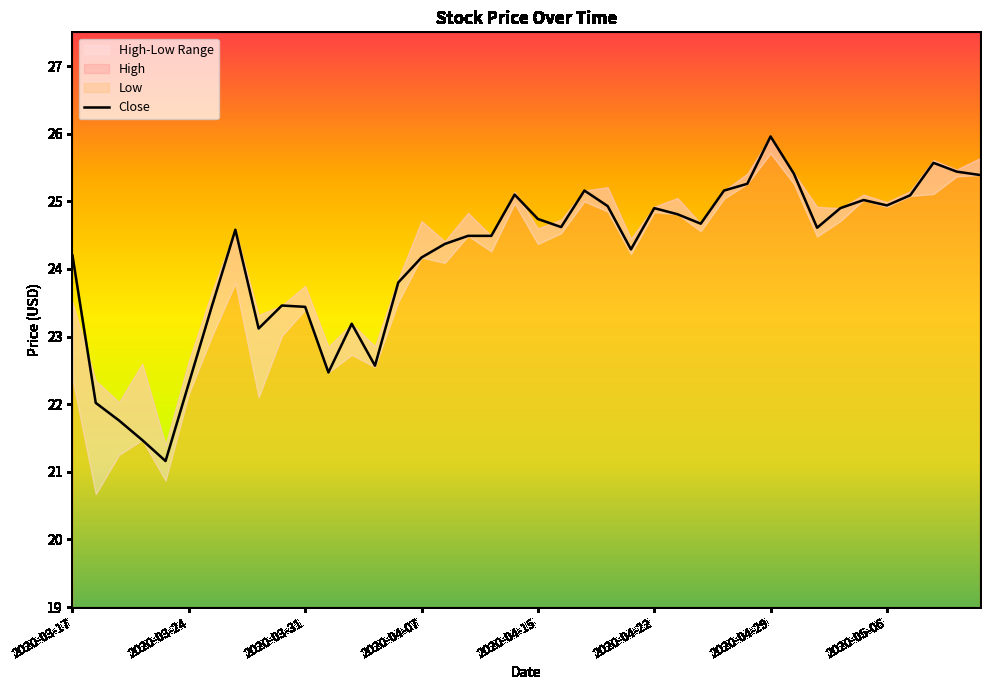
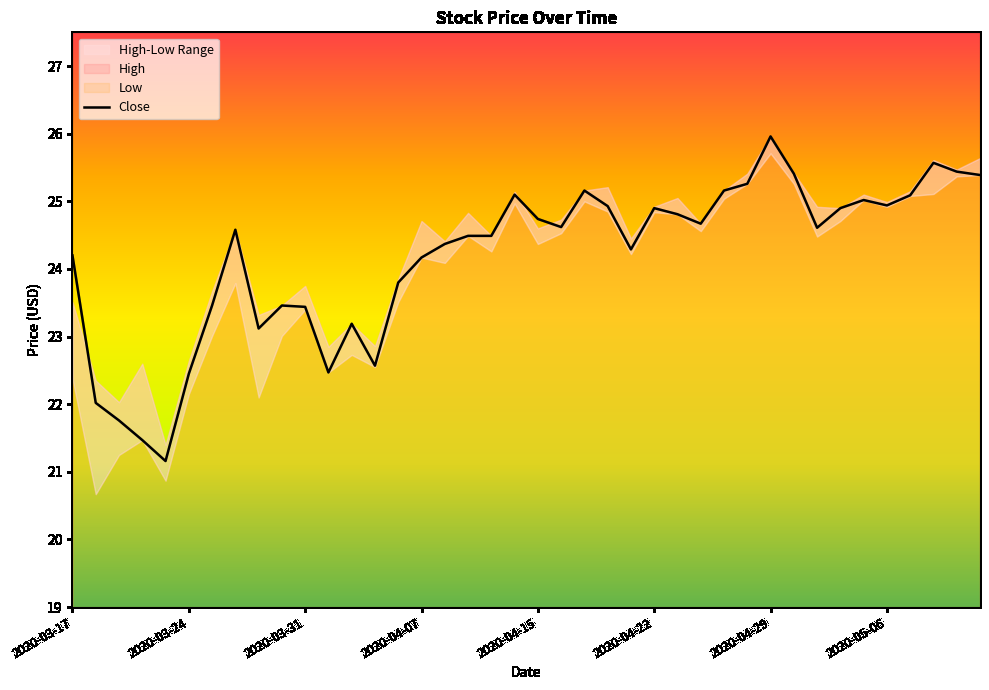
Close, 2020-03-24: 22.3 -> 22.5
